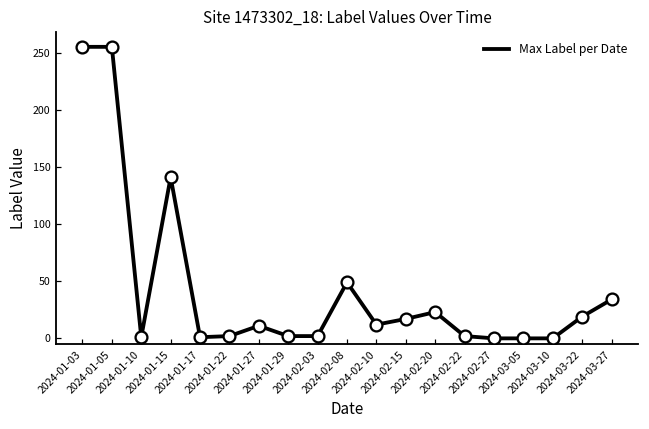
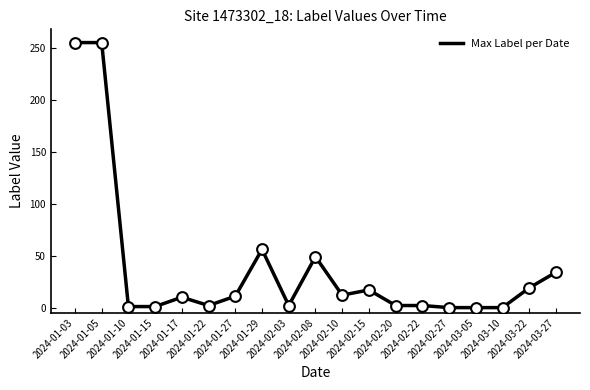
2024-01-15: 141 -> 1
2024-01-17: 1 -> 10
2024-01-29: 2 -> 56
2024-02-20: 23 -> 2
